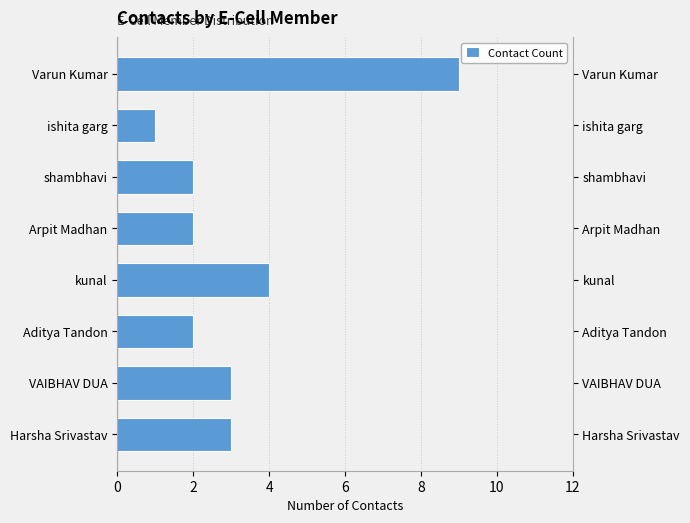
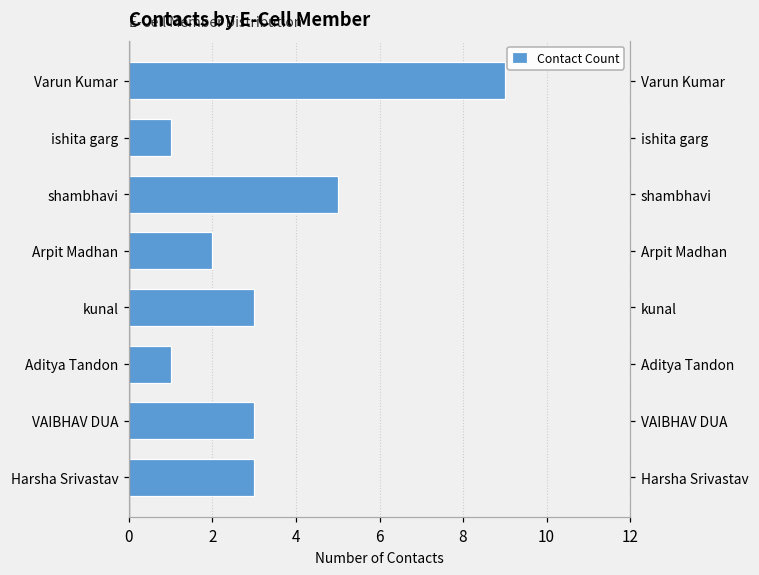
shambhavi: 2 -> 5
kunal: 4 -> 3
Aditya Tandon: 2 -> 1
